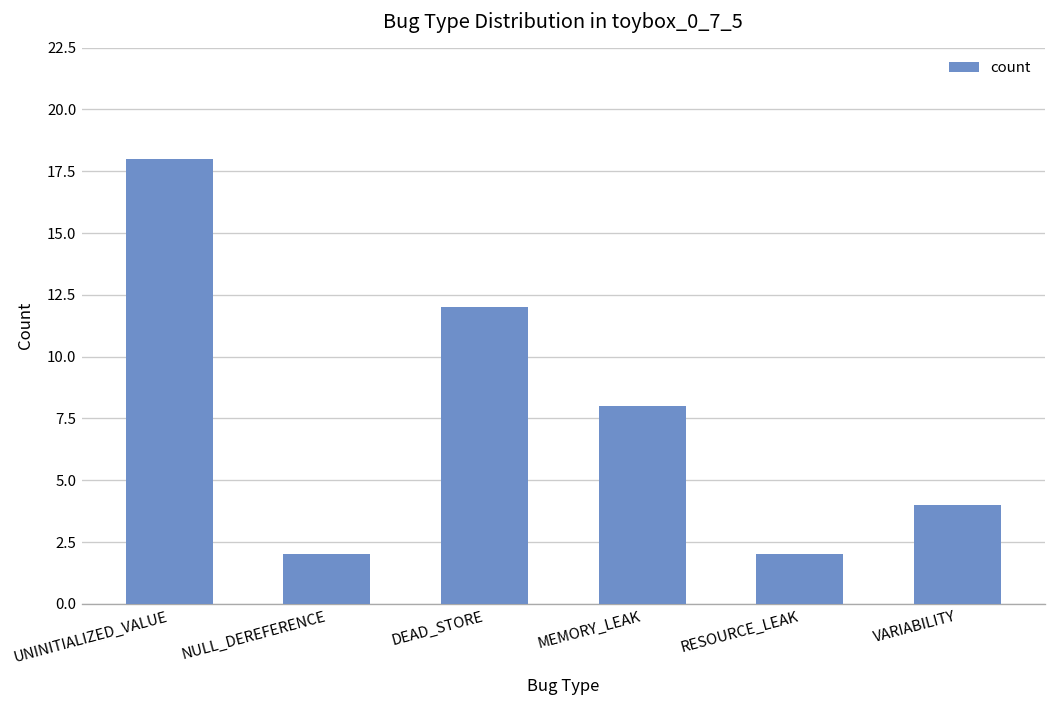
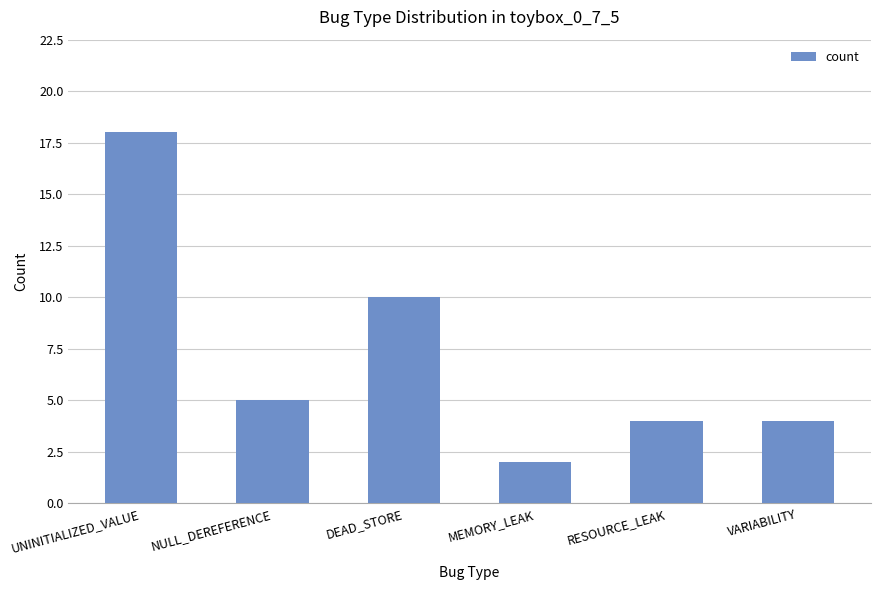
NULL_DEREFERENCE: 2 -> 5
DEAD_STORE: 12 -> 10
MEMORY_LEAK: 8 -> 2
RESOURCE_LEAK: 2 -> 4
